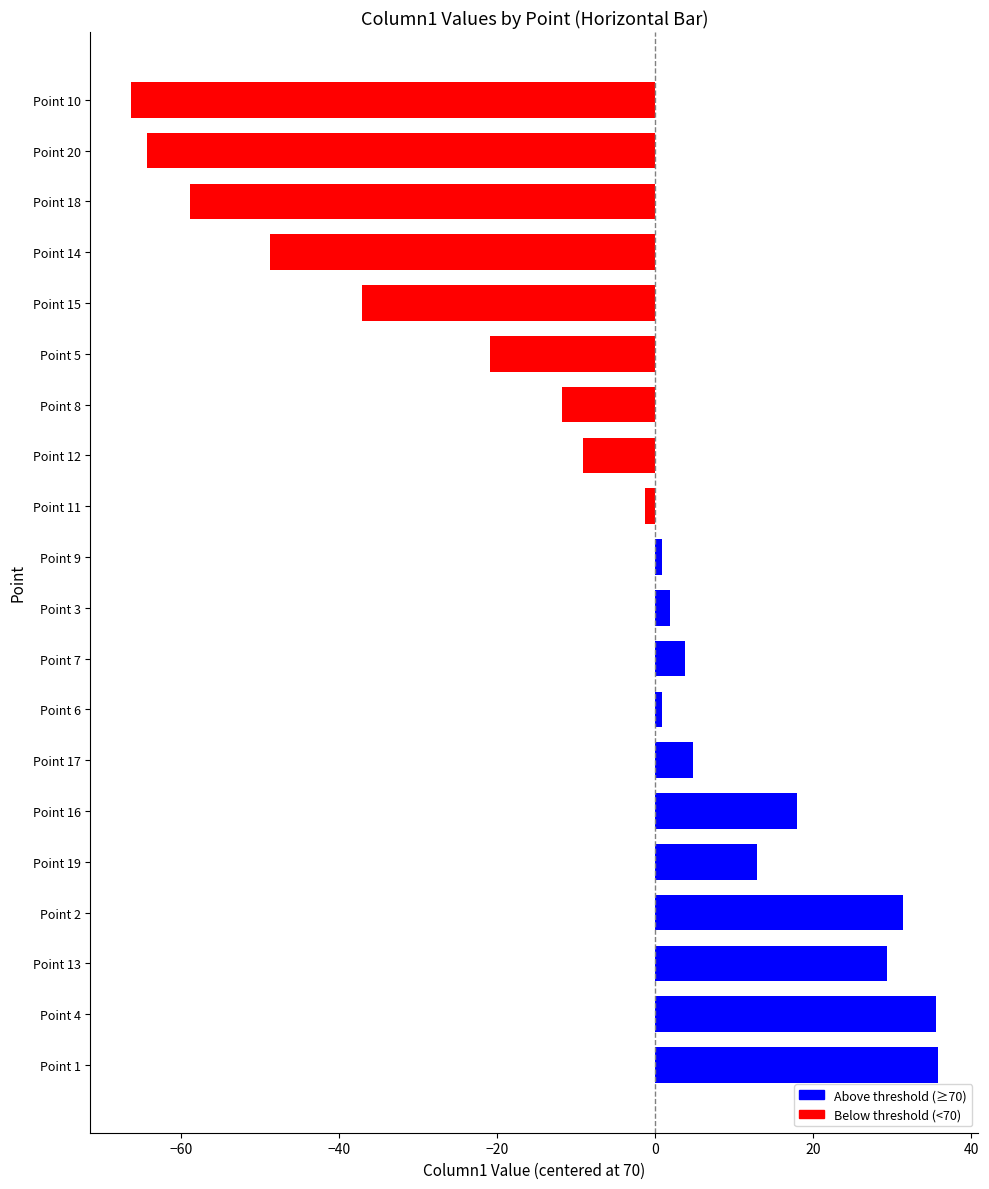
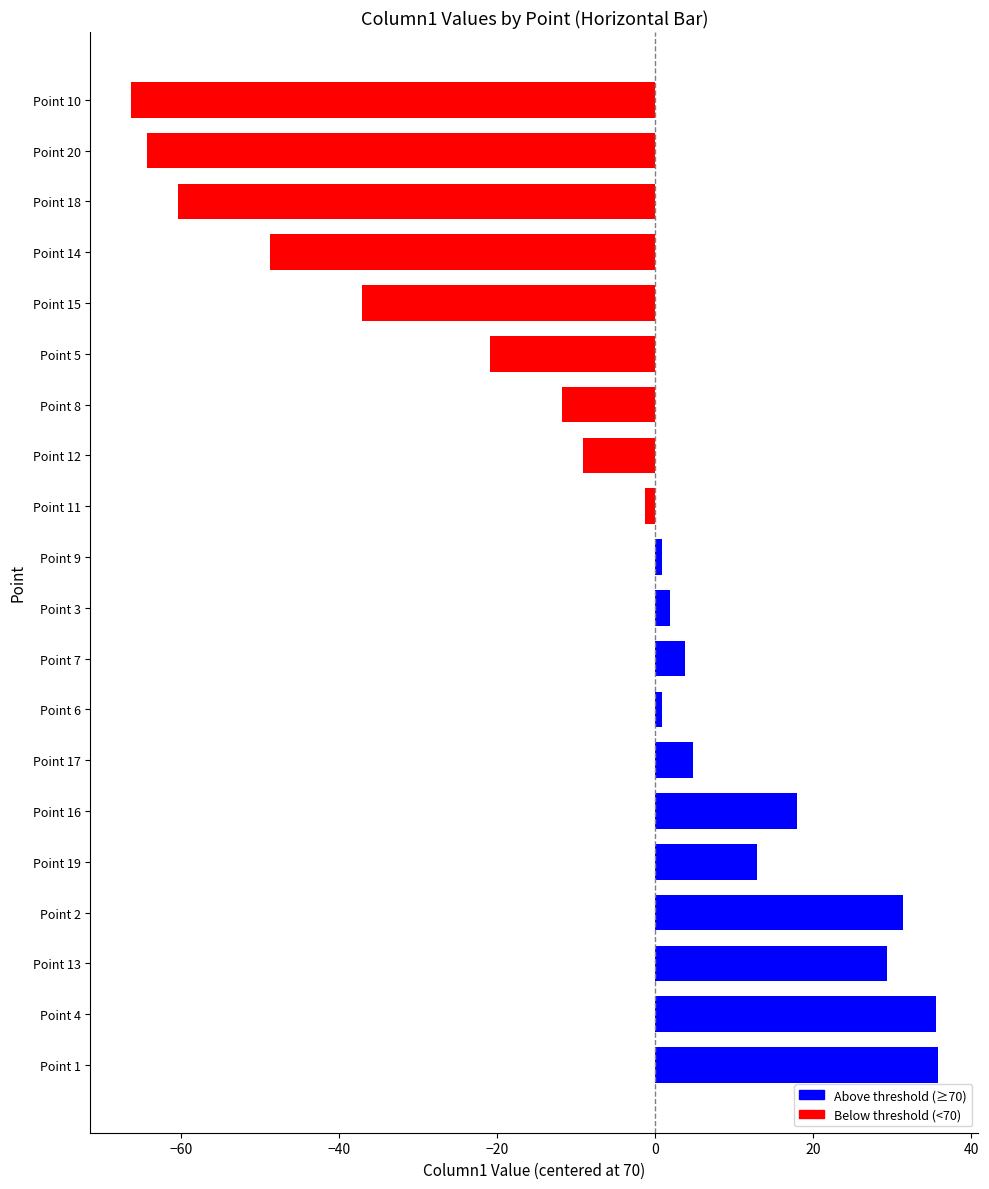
Point 18: -59 -> -60
